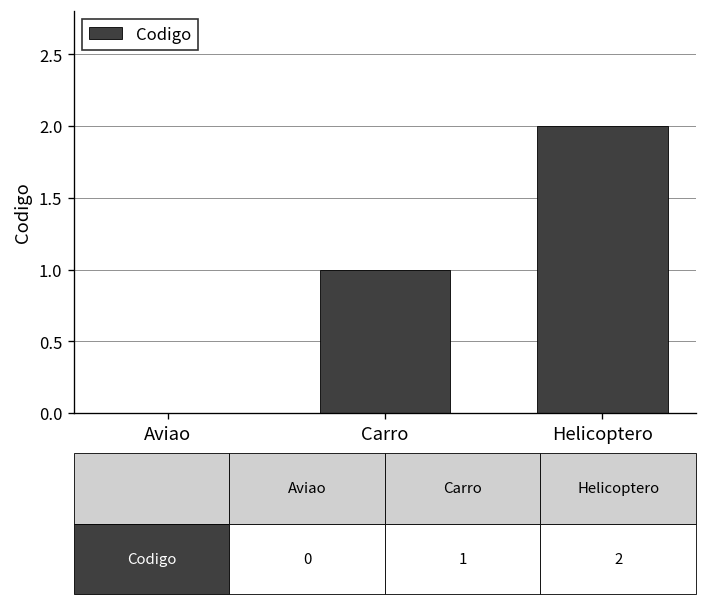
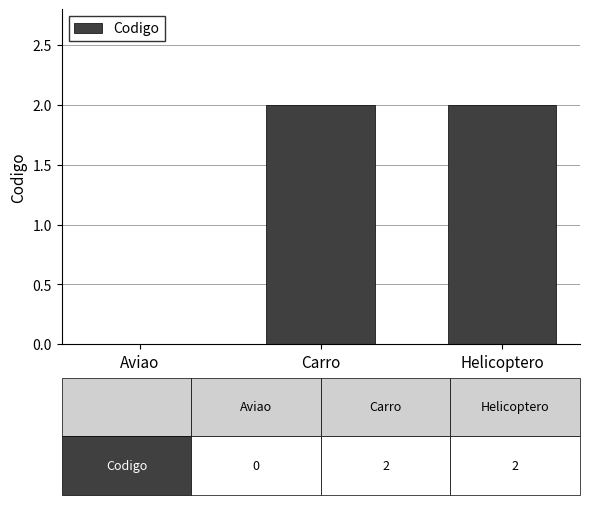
Carro: 1 -> 2
